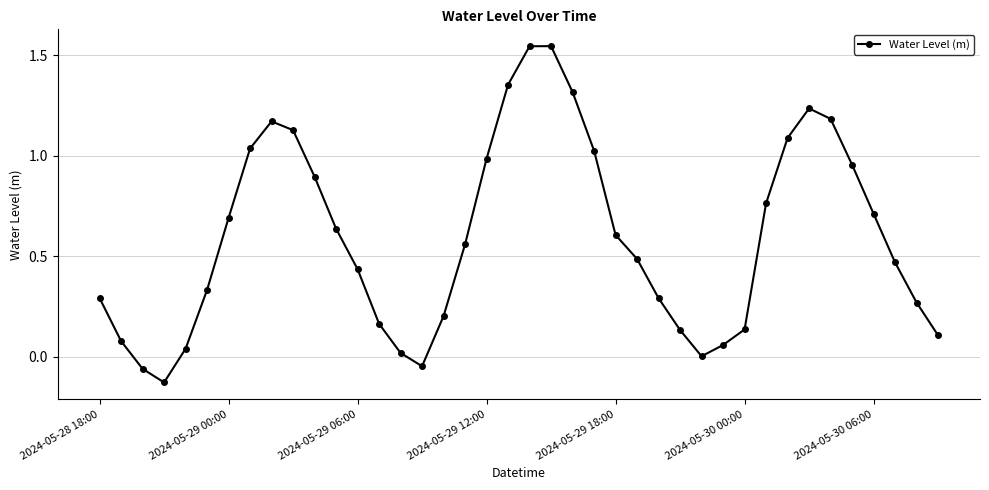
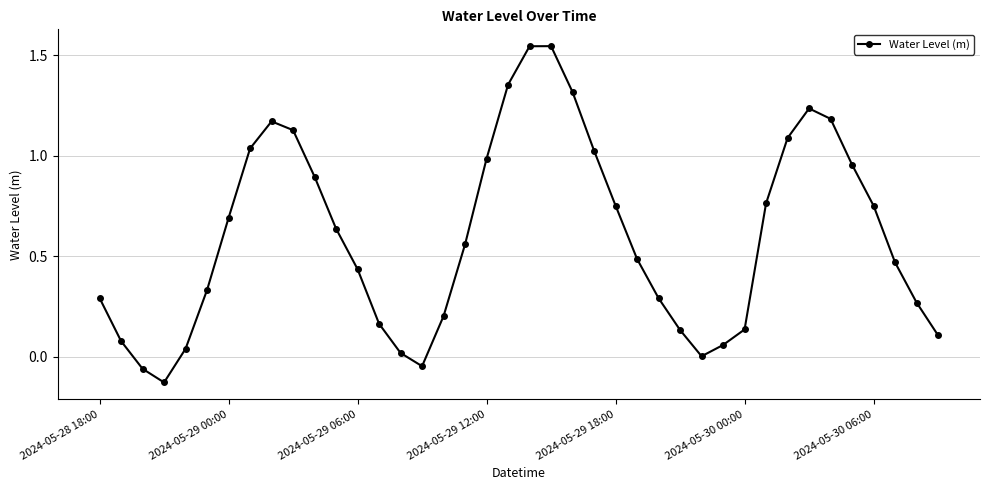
2024-05-29 18:00: 0.61 -> 0.75
2024-05-30 06:00: 0.71 -> 0.75
